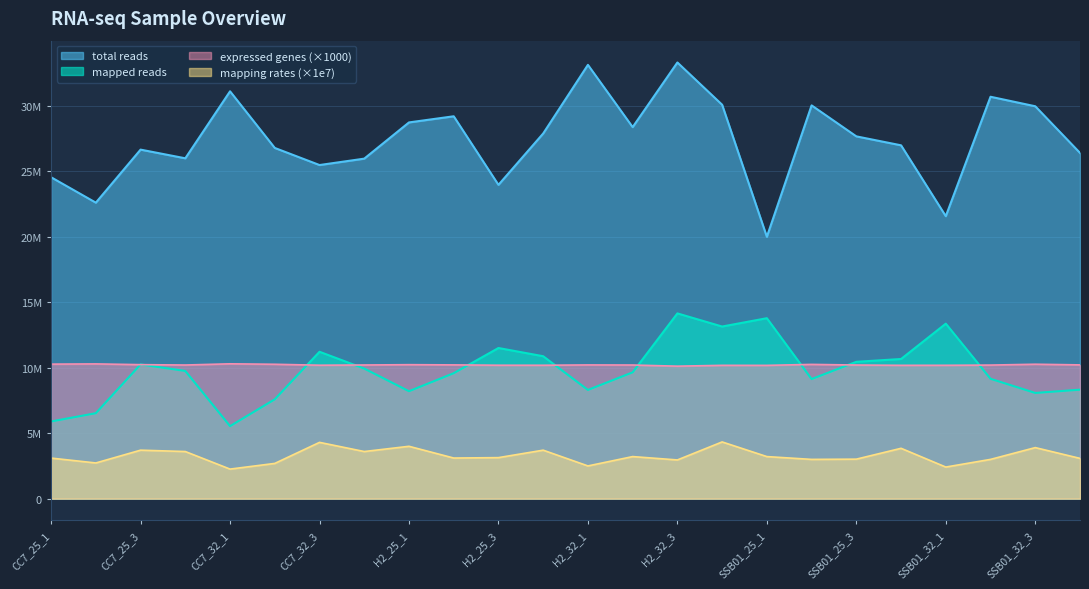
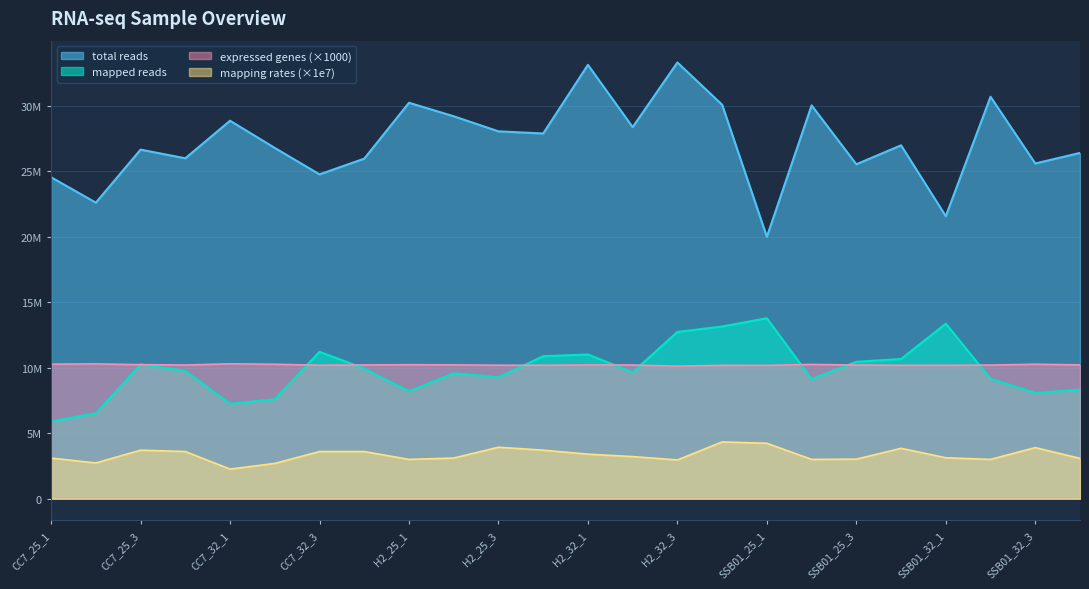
total reads, CC7_32_1: 31100000 -> 28900000
mapped reads, CC7_32_1: 5500000 -> 7300000
total reads, CC7_32_3: 25500000 -> 24800000
mapping rates (×1e7), CC7_32_3: 4300000 -> 3600000
total reads, H2_25_1: 28700000 -> 30200000
mapping rates (×1e7), H2_25_1: 4000000 -> 3000000
total reads, H2_25_3: 24000000 -> 28100000
mapped reads, H2_25_3: 11500000 -> 9300000
mapping rates (×1e7), H2_25_3: 3100000 -> 3900000
mapped reads, H2_32_1: 8300000 -> 11000000
mapping rates (×1e7), H2_32_1: 2500000 -> 3400000
mapped reads, H2_32_3: 14200000 -> 12700000
mapping rates (×1e7), SSB01_25_1: 3200000 -> 4200000
total reads, SSB01_25_3: 27700000 -> 25500000
mapping rates (×1e7), SSB01_32_1: 2400000 -> 3100000
total reads, SSB01_32_3: 30000000 -> 25600000
